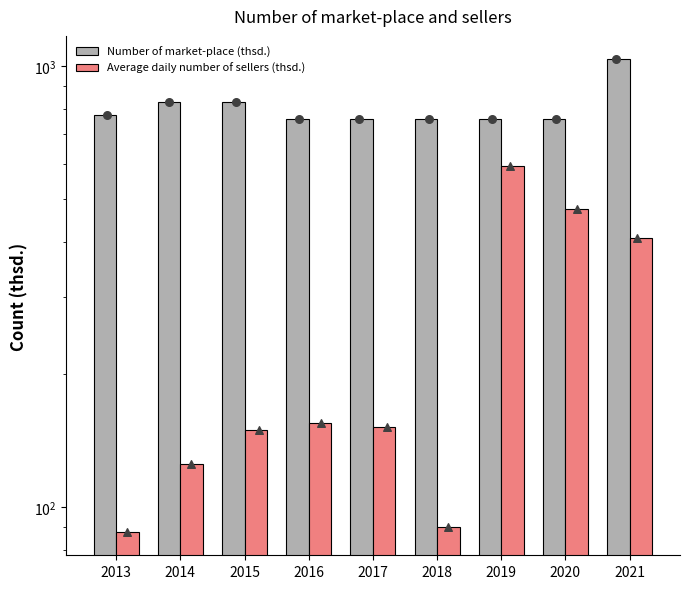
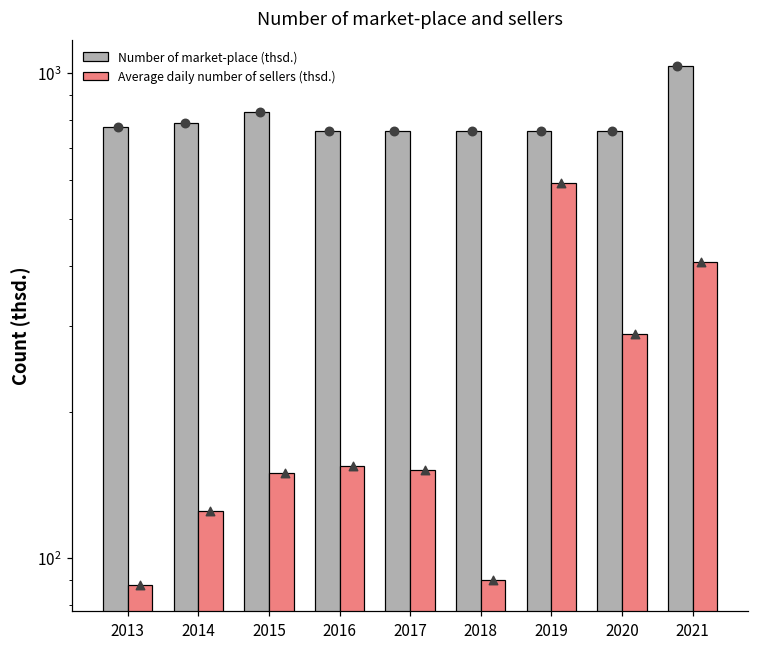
Number of market-place (thsd.), 2014: 830 -> 790
Average daily number of sellers (thsd.), 2020: 480 -> 290
